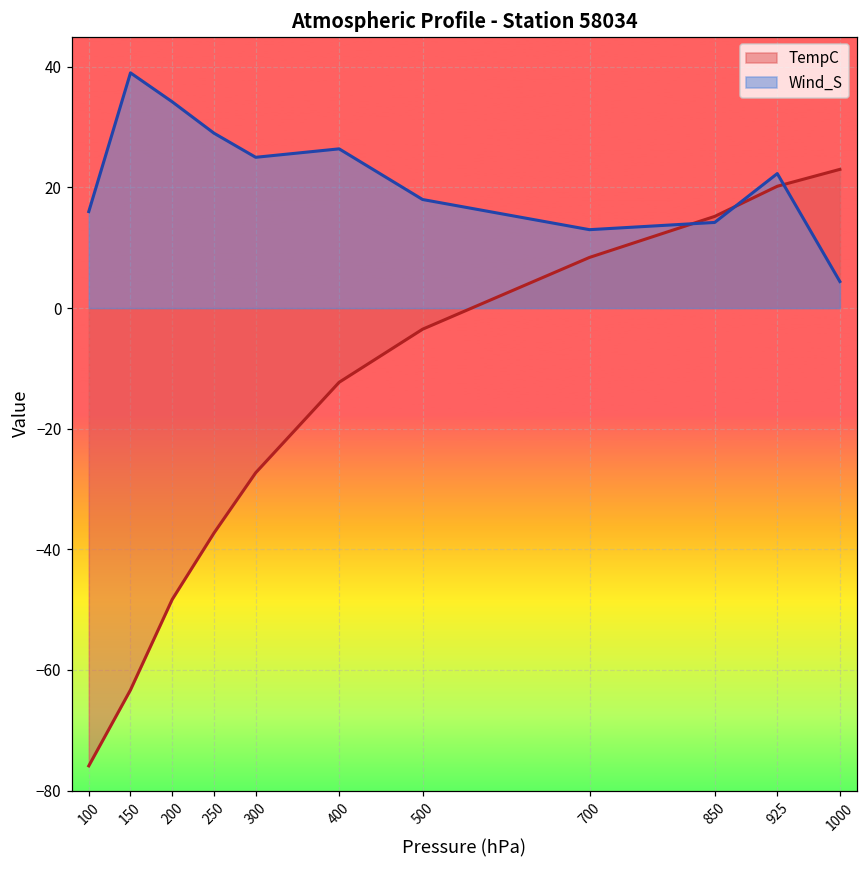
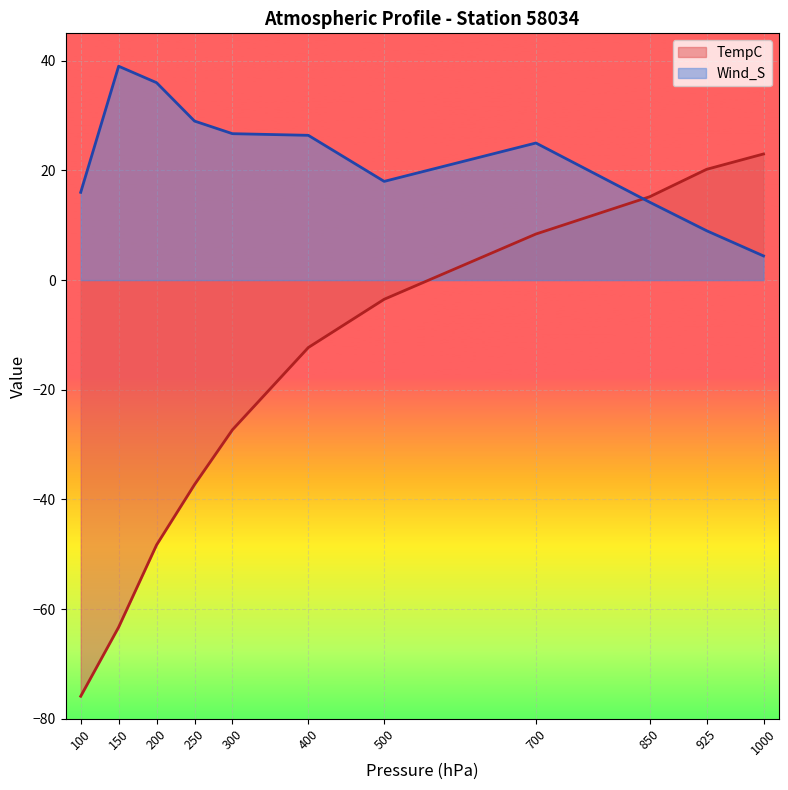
Wind_S, 200: 34 -> 36
Wind_S, 300: 25 -> 27
Wind_S, 700: 13 -> 25
Wind_S, 925: 22 -> 9
